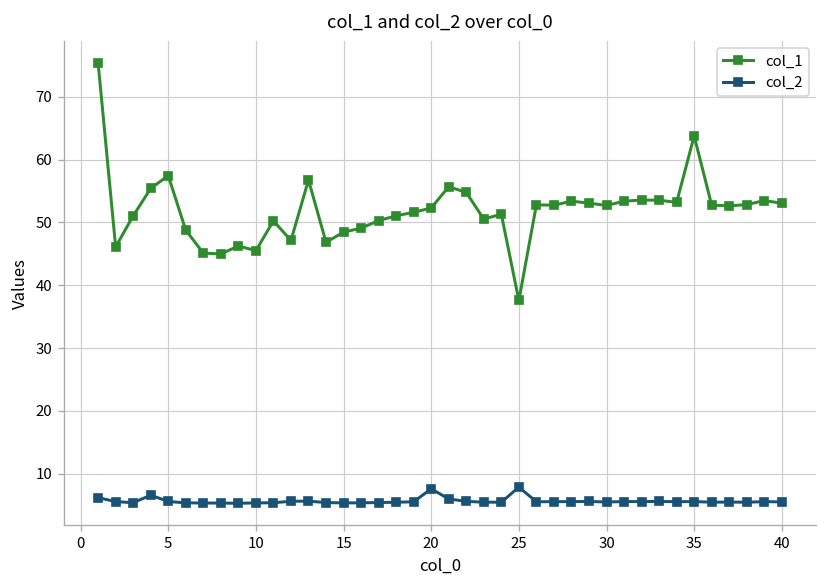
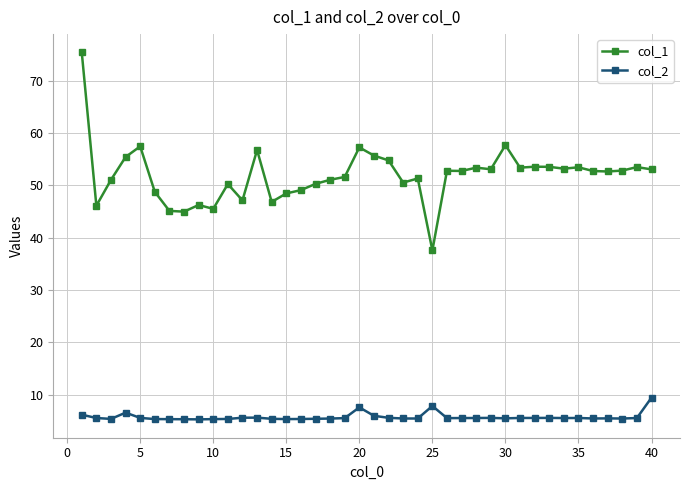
col_1, 20: 52 -> 57
col_1, 30: 53 -> 58
col_1, 35: 64 -> 53
col_2, 40: 6 -> 9
